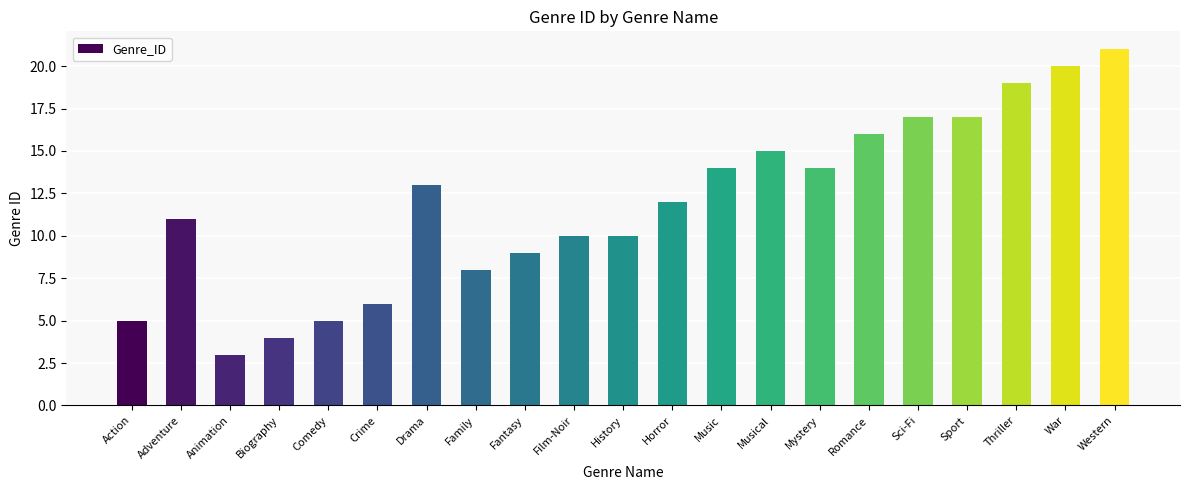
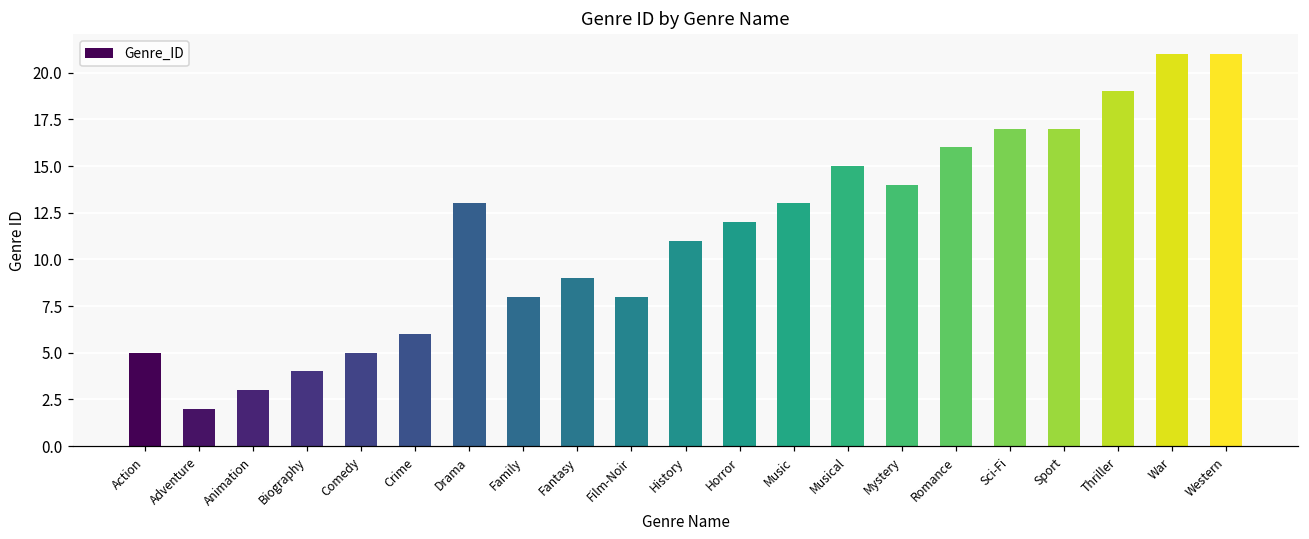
Adventure: 11 -> 2
Film-Noir: 10 -> 8
History: 10 -> 11
Music: 14 -> 13
War: 20 -> 21
